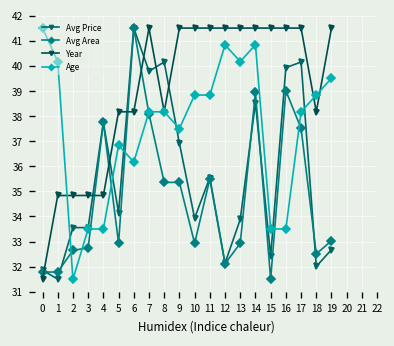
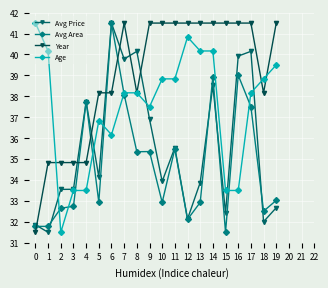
Age, 14: 40.8 -> 40.2
